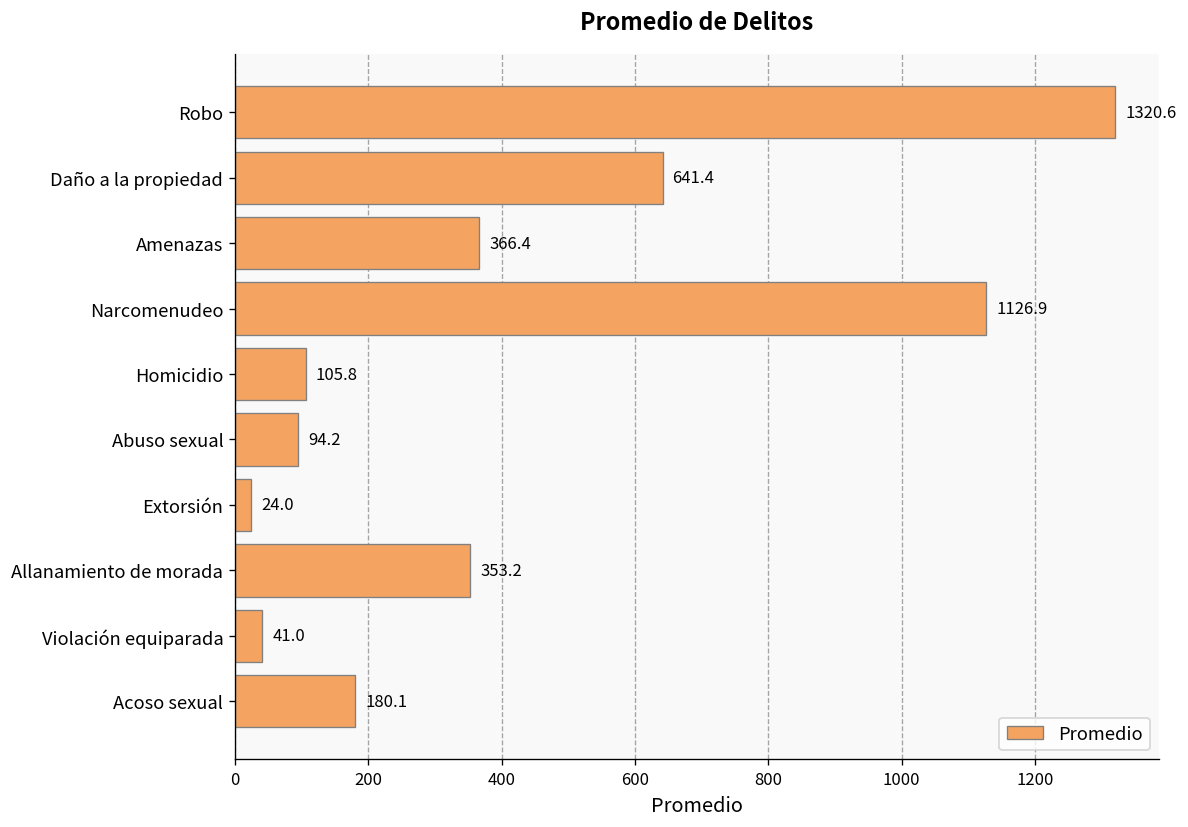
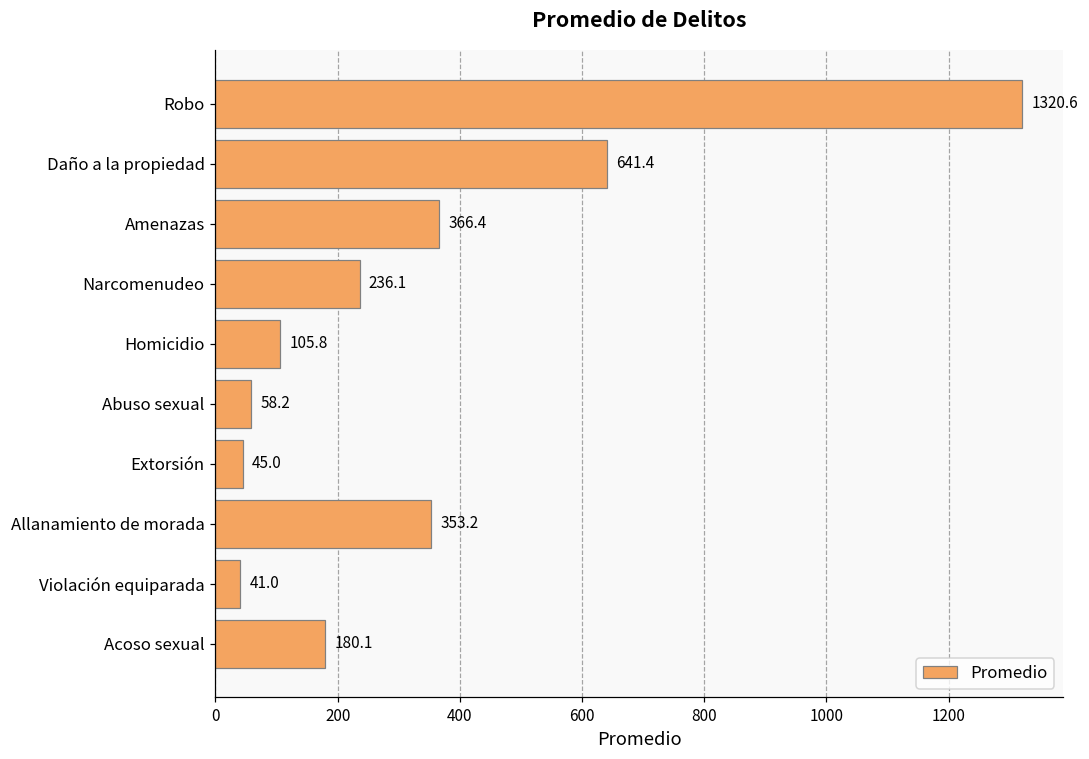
Narcomenudeo: 1126.9 -> 236.1
Abuso sexual: 94.2 -> 58.2
Extorsión: 24.0 -> 45.0
